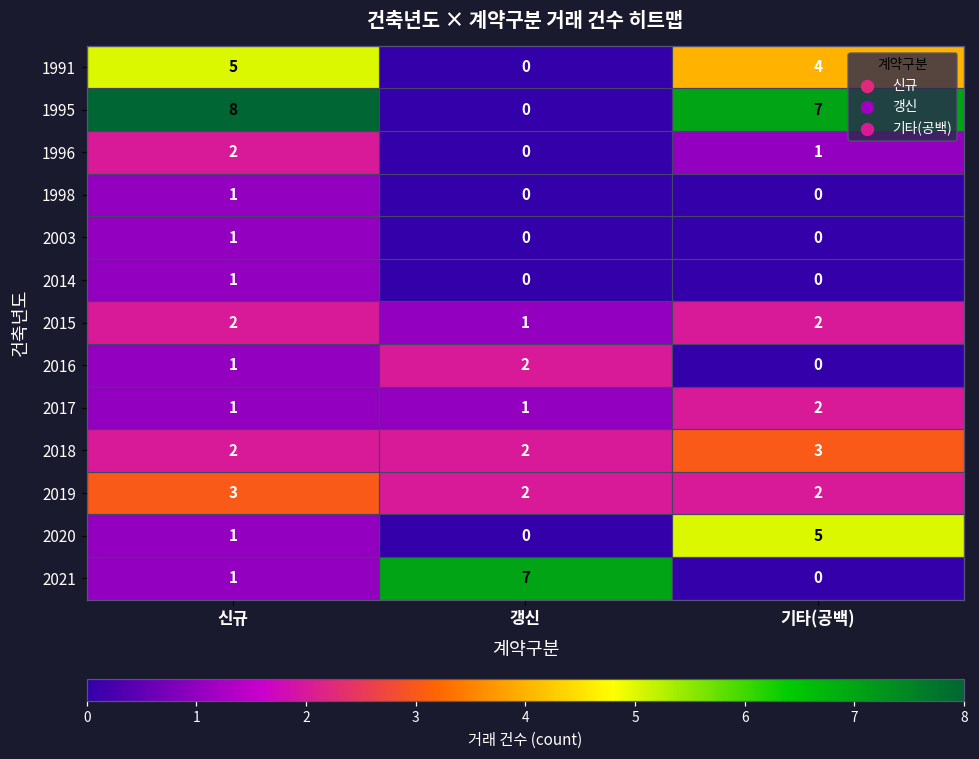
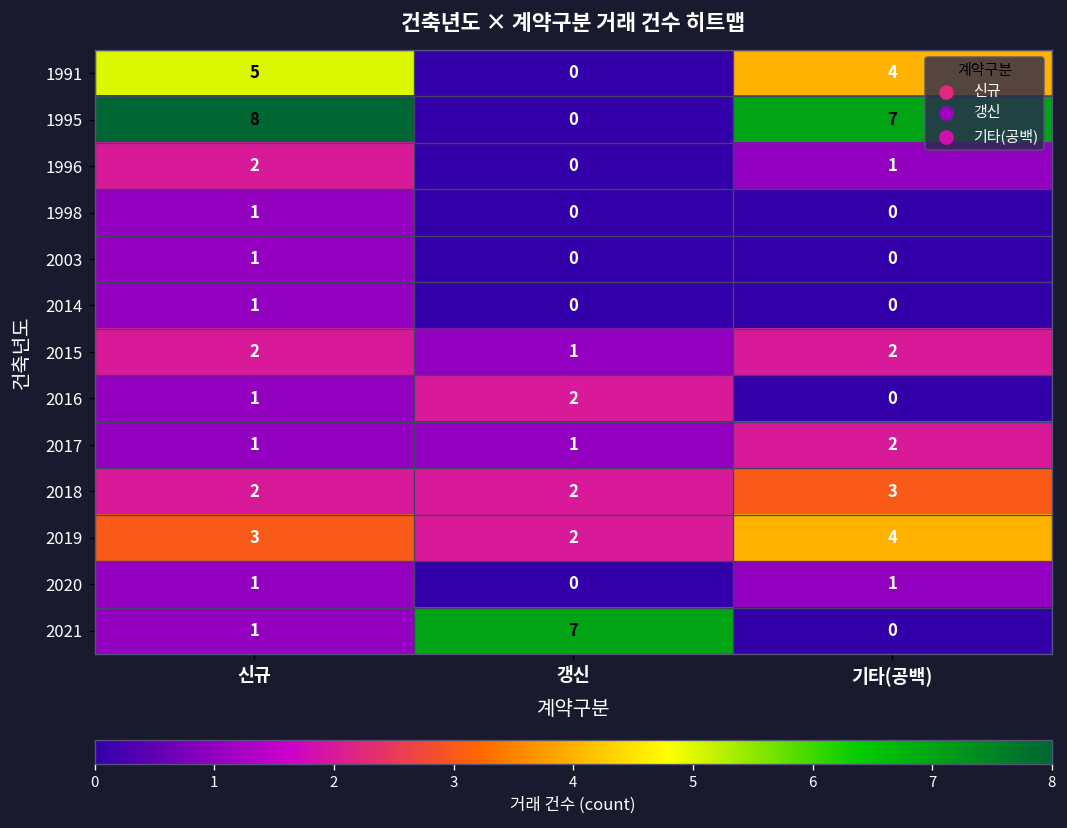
2019, 기타(공백): 2 -> 4
2020, 기타(공백): 5 -> 1
